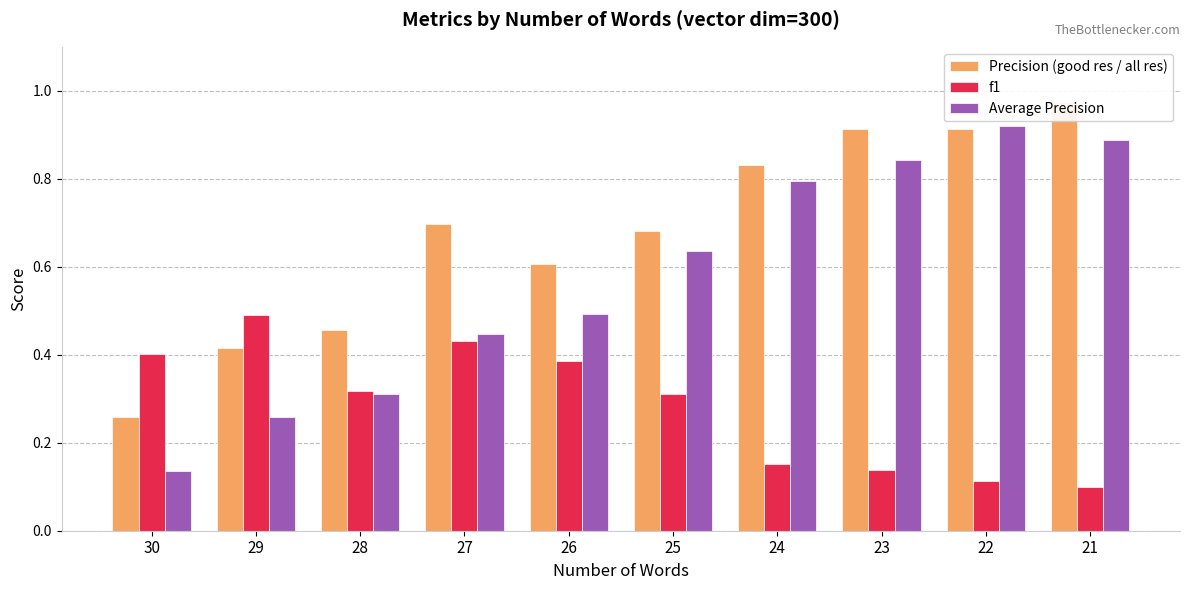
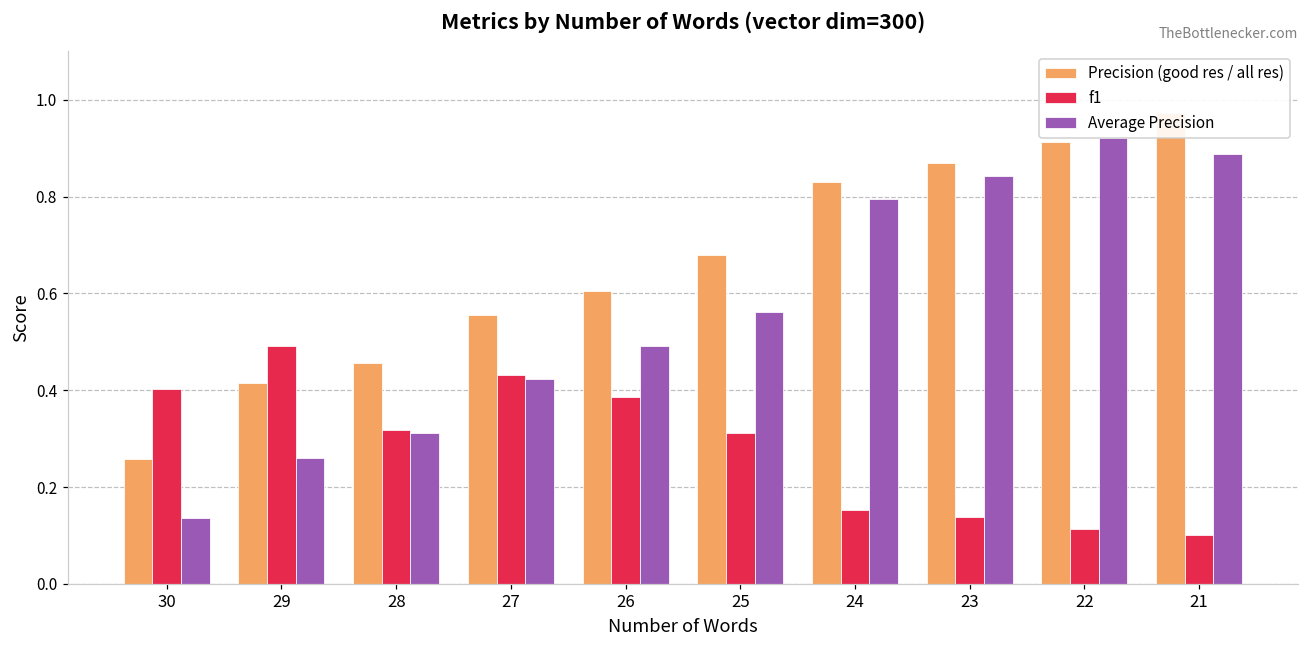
Precision (good res / all res), 27: 0.70 -> 0.56
Average Precision, 27: 0.45 -> 0.42
Average Precision, 25: 0.64 -> 0.56
Precision (good res / all res), 23: 0.91 -> 0.87
